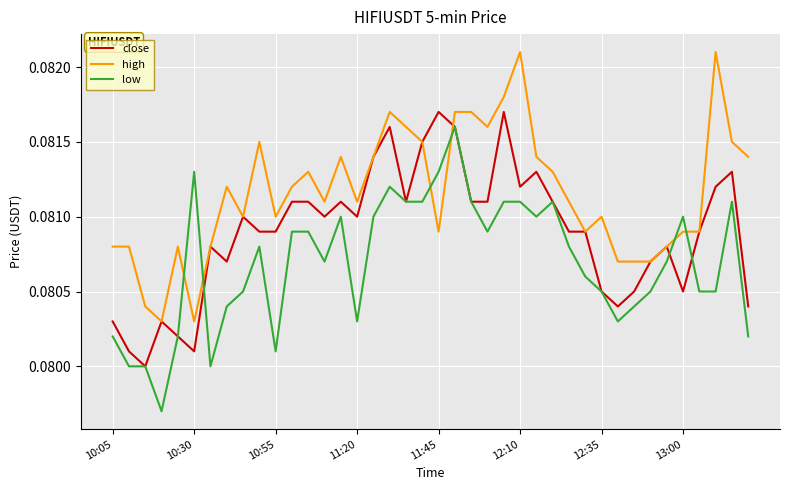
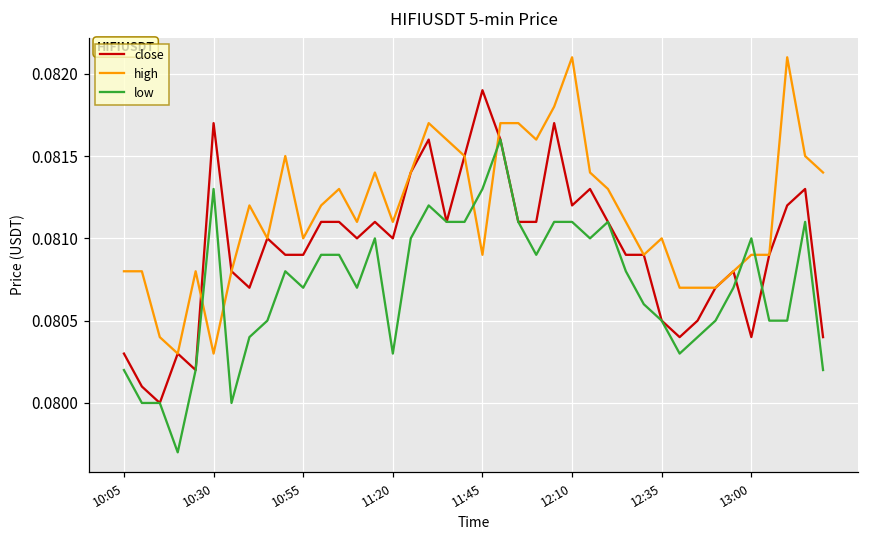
close, 10:30: 0.0801 -> 0.0817
low, 10:55: 0.0801 -> 0.0807
close, 11:45: 0.0817 -> 0.0819
close, 13:00: 0.0805 -> 0.0804
